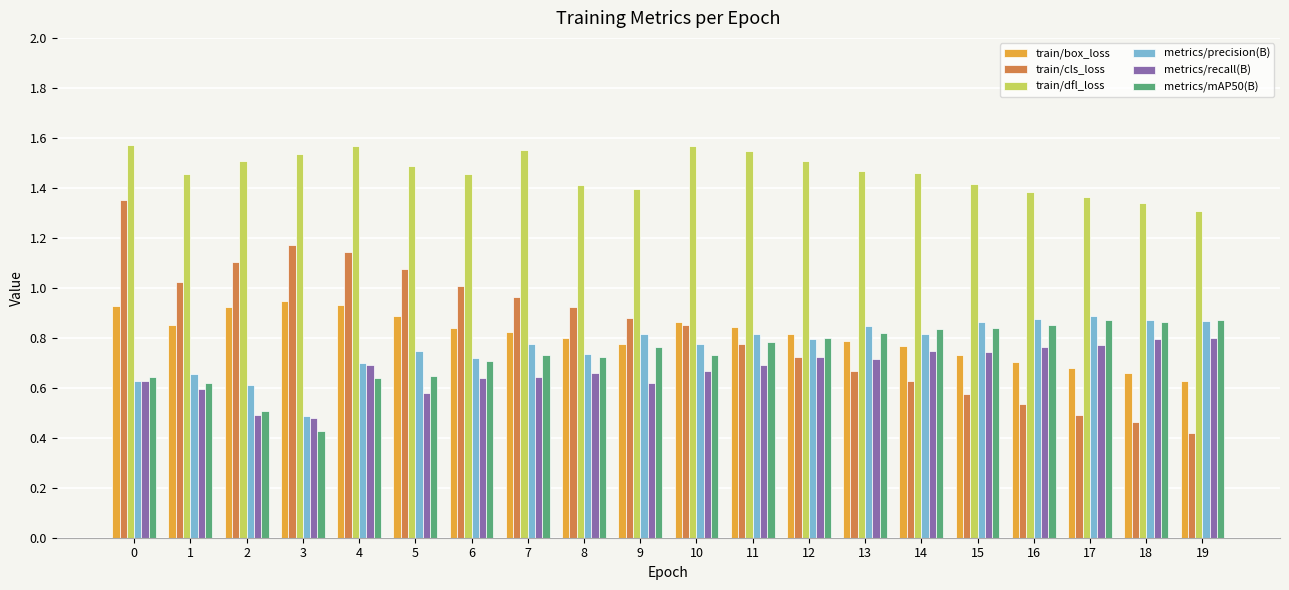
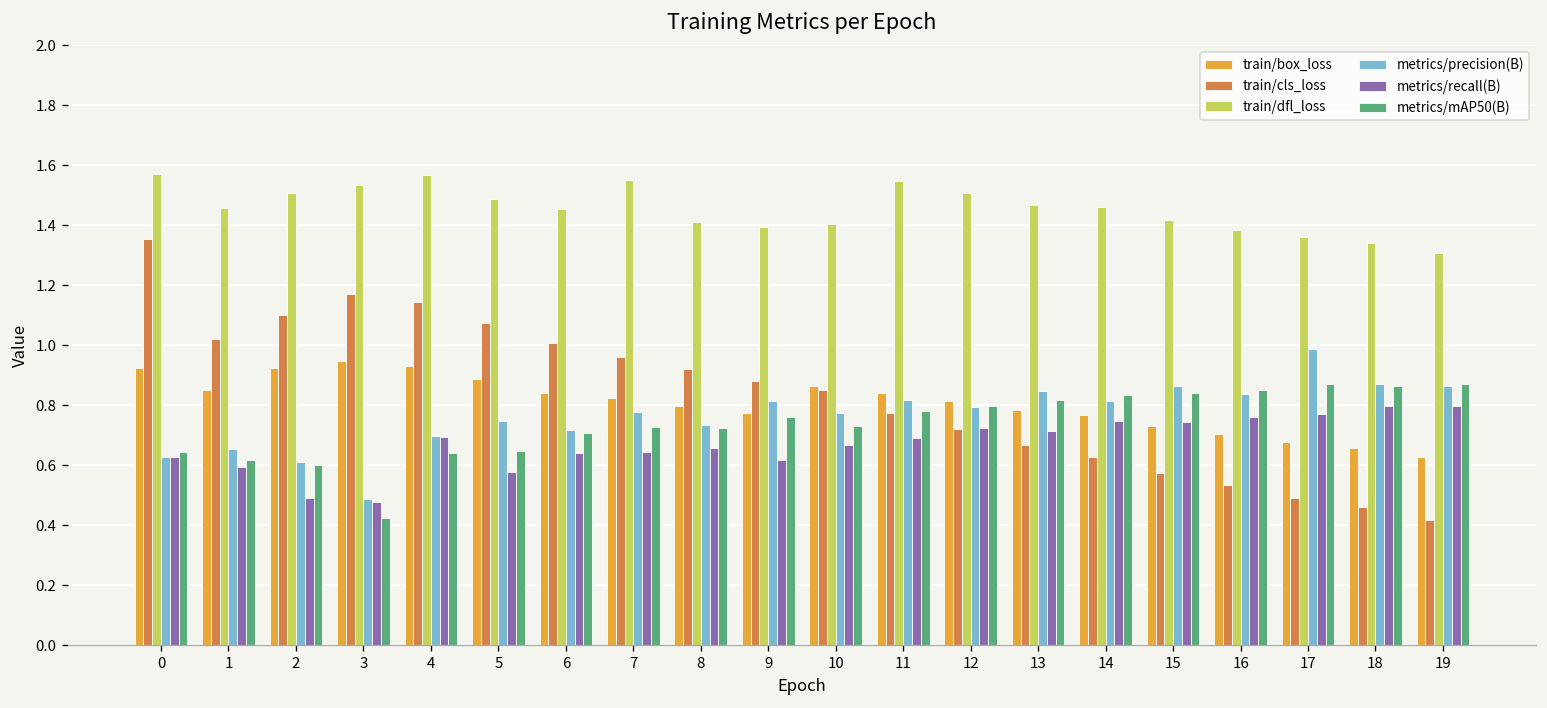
metrics/mAP50(B), 2: 0.51 -> 0.60
train/dfl_loss, 10: 1.57 -> 1.40
metrics/precision(B), 16: 0.88 -> 0.84
metrics/precision(B), 17: 0.89 -> 0.99
